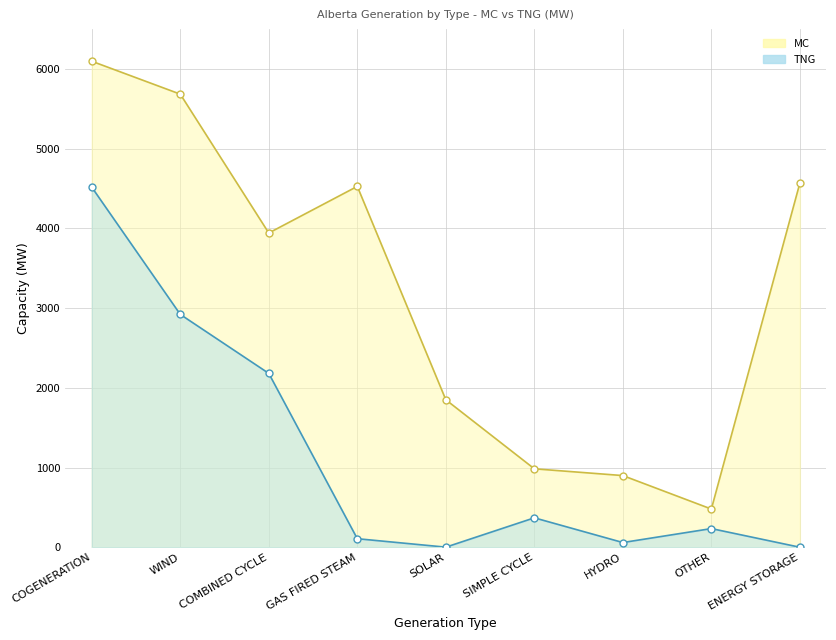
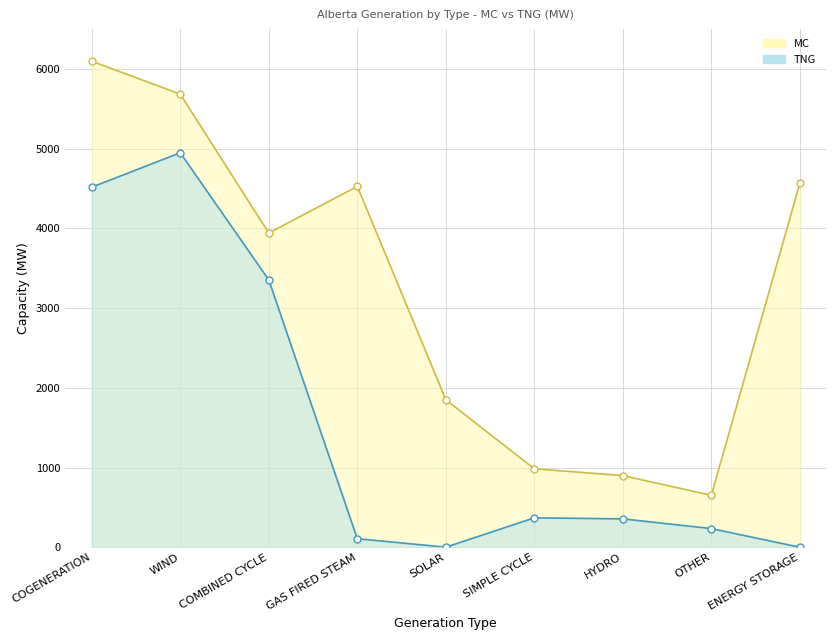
TNG, WIND: 2900 -> 4900
TNG, COMBINED CYCLE: 2200 -> 3400
TNG, HYDRO: 100 -> 400
MC, OTHER: 500 -> 700
